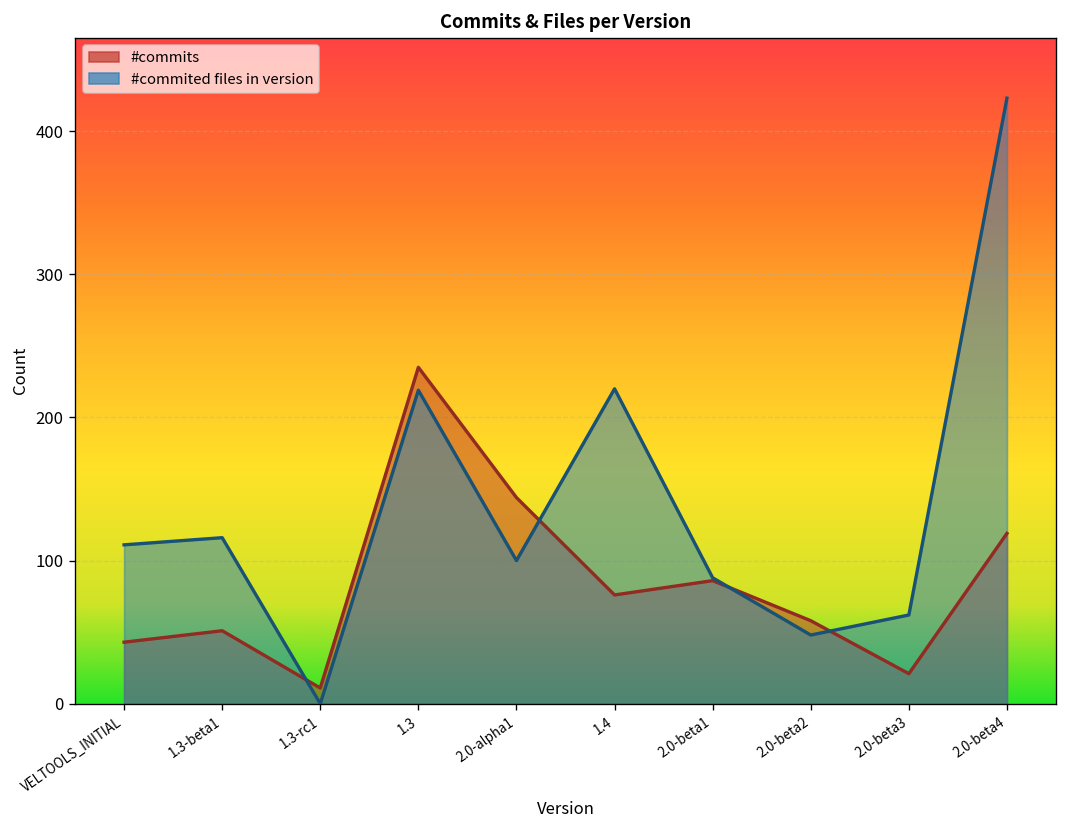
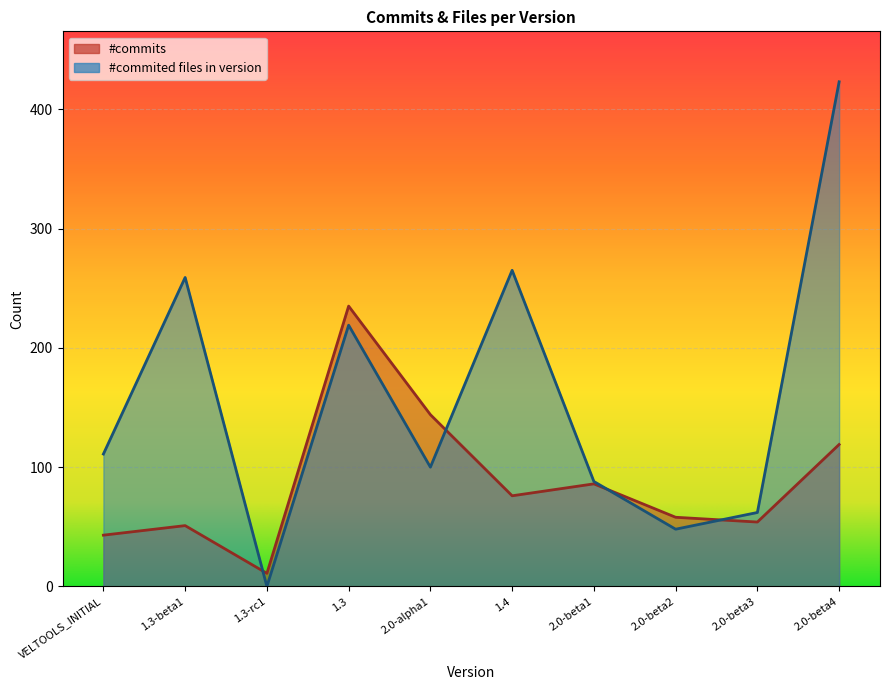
#commited files in version, 1.3-beta1: 116 -> 259
#commited files in version, 1.4: 220 -> 265
#commits, 2.0-beta3: 21 -> 54
